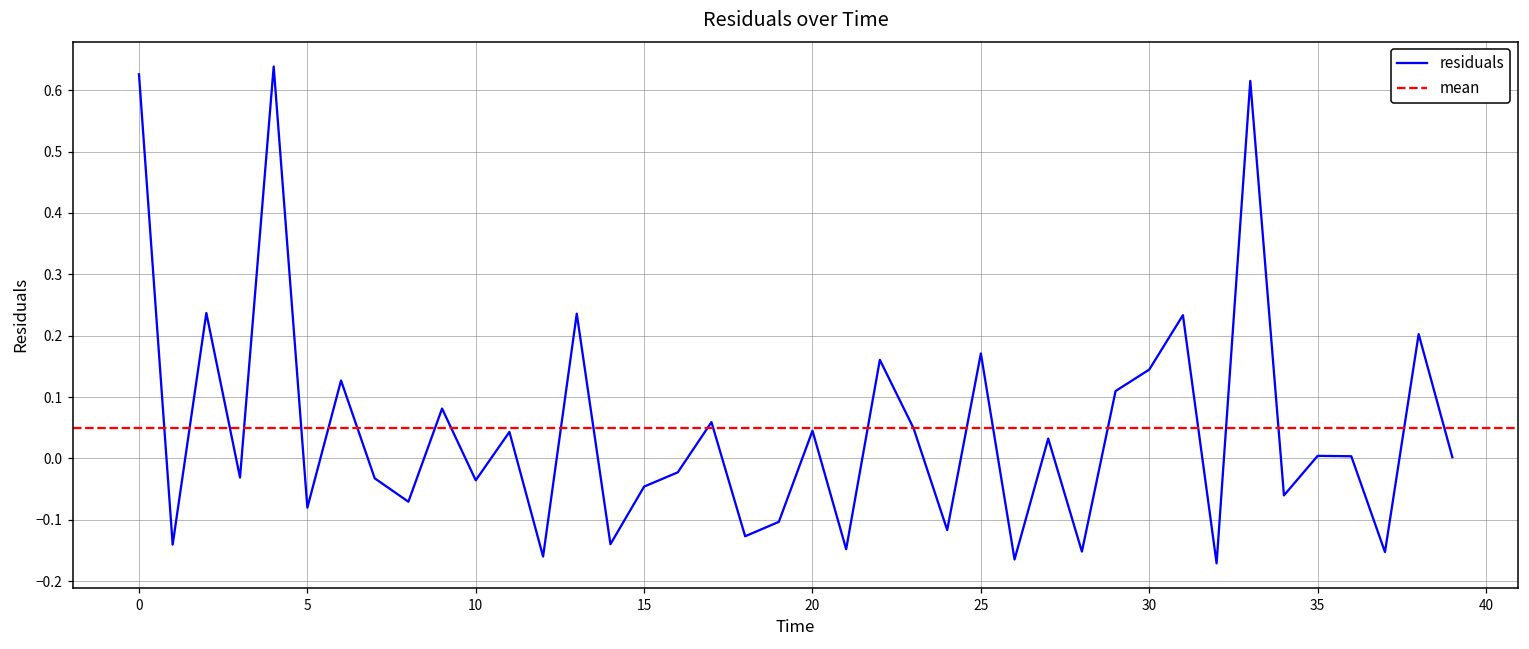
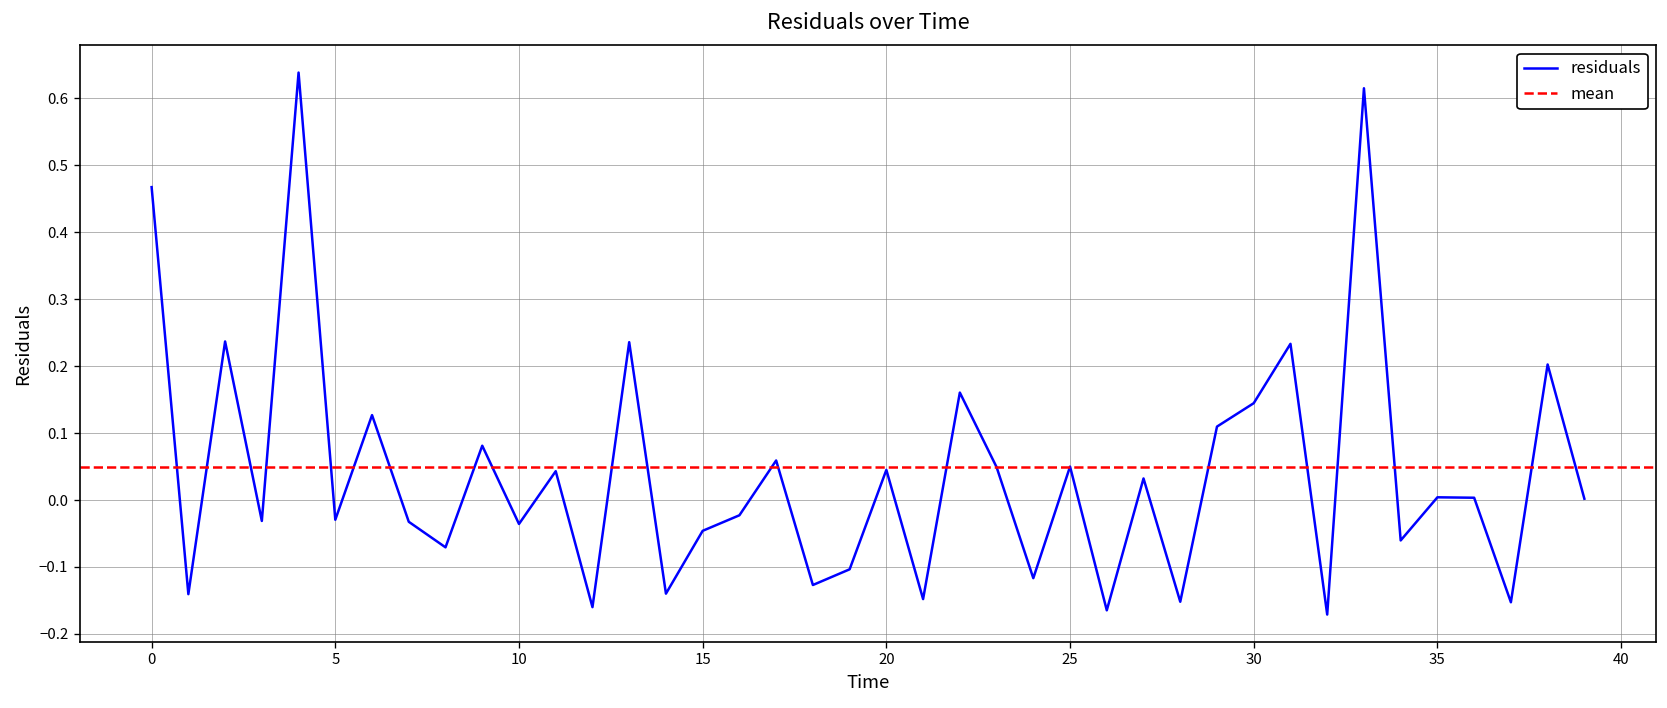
0: 0.63 -> 0.47
5: -0.08 -> -0.03
25: 0.17 -> 0.05
